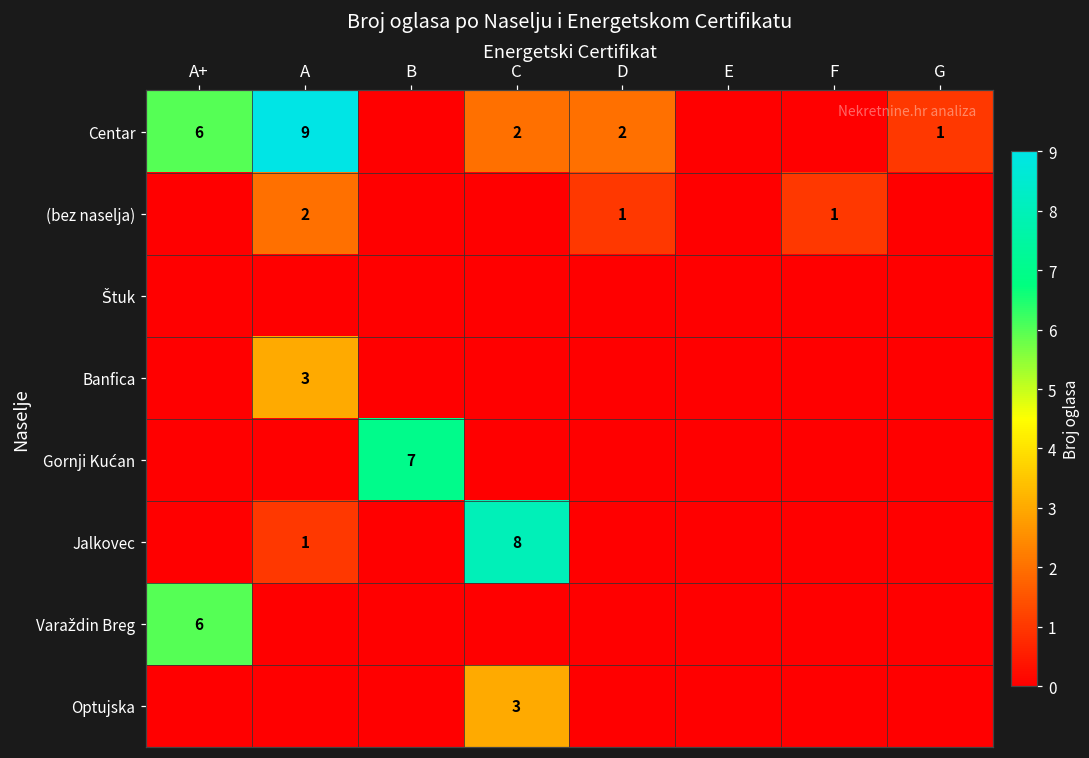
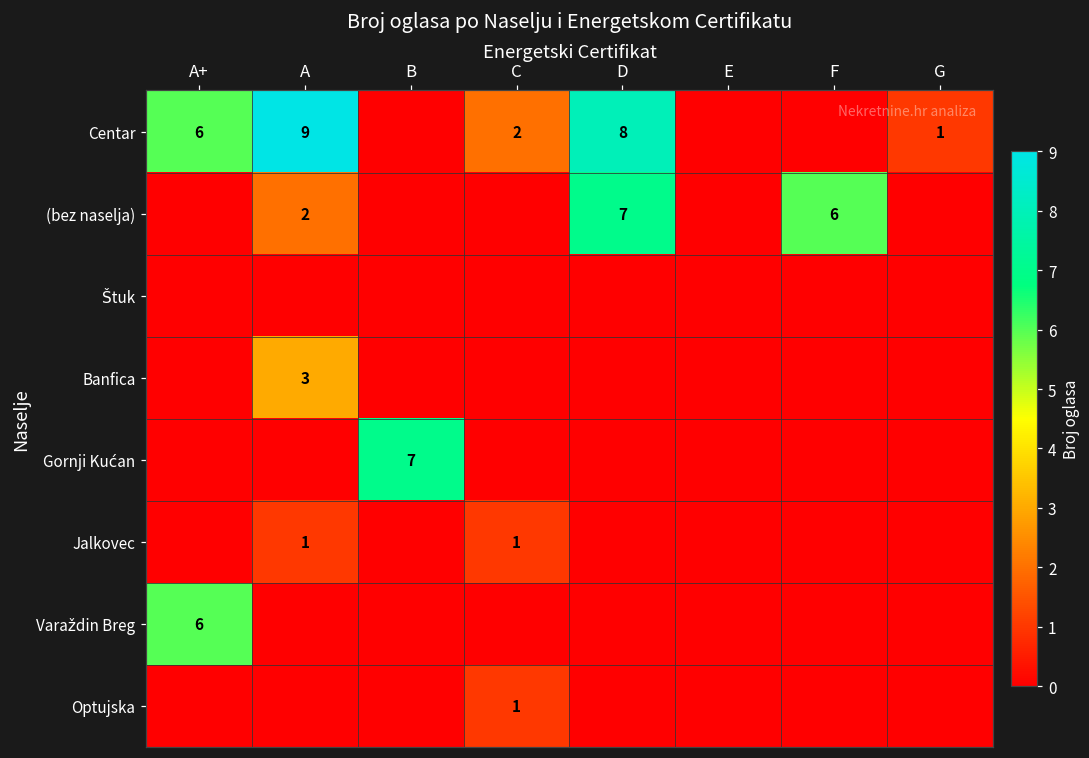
Centar, D: 2 -> 8
(bez naselja), D: 1 -> 7
(bez naselja), F: 1 -> 6
Jalkovec, C: 8 -> 1
Optujska, C: 3 -> 1
